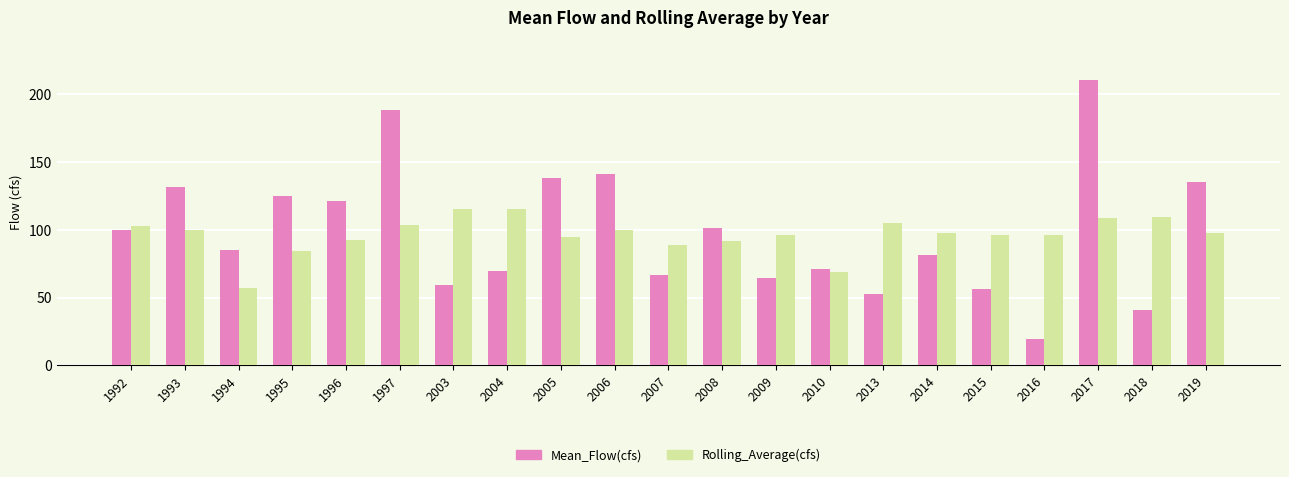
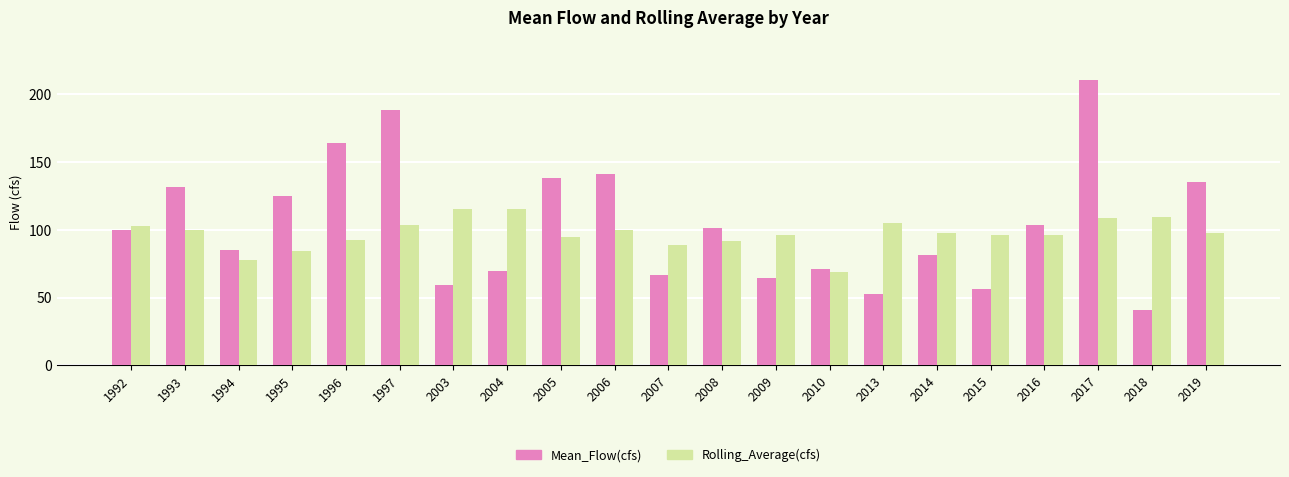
Rolling_Average(cfs), 1994: 57 -> 78
Mean_Flow(cfs), 1996: 121 -> 164
Mean_Flow(cfs), 2016: 19 -> 103
